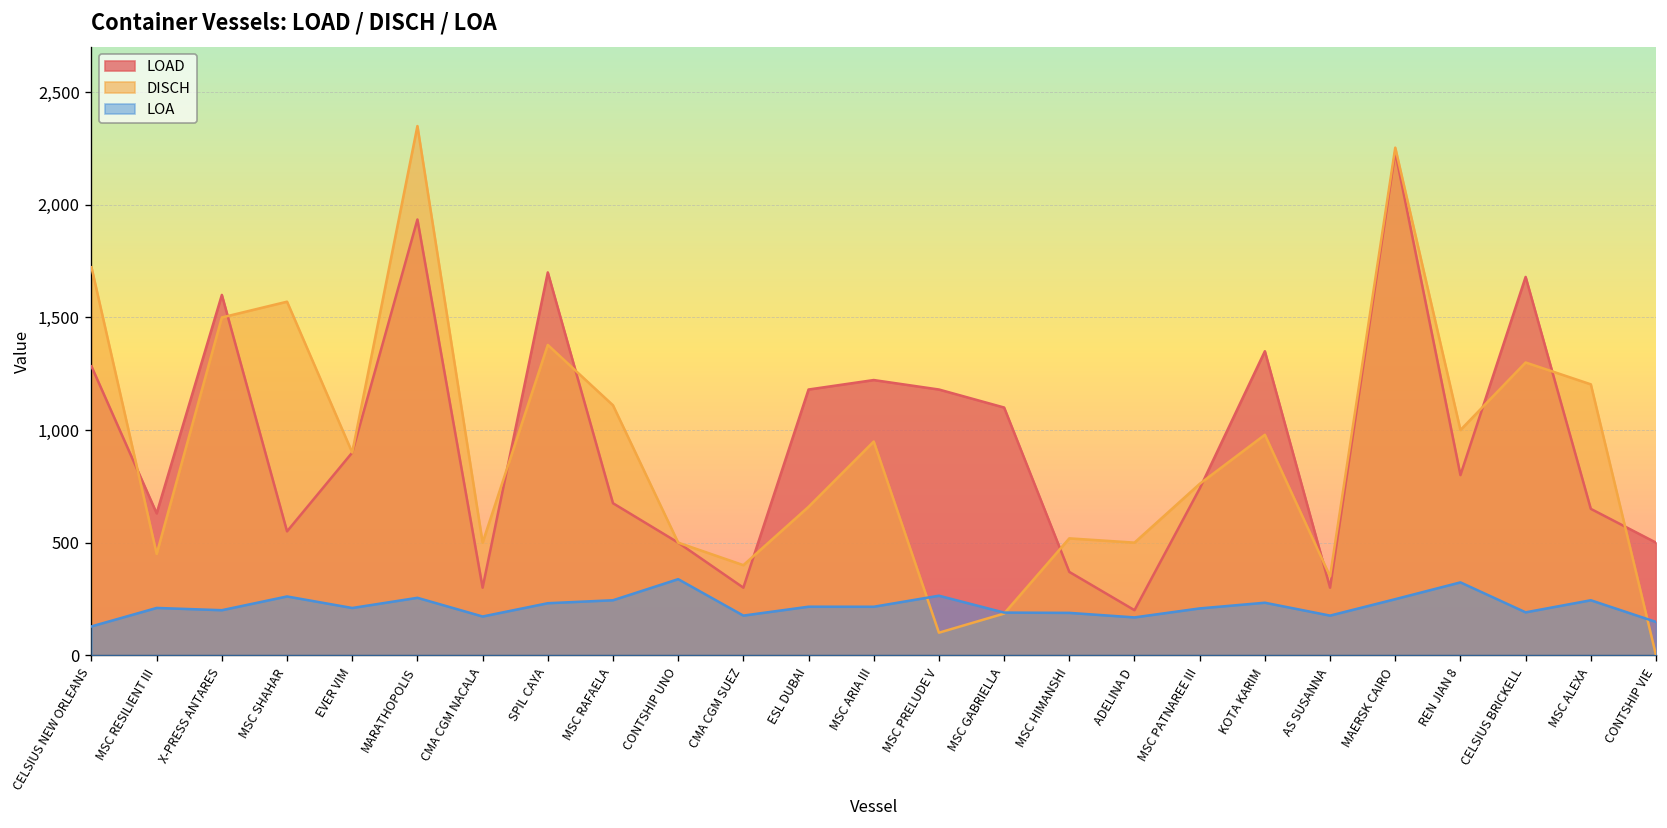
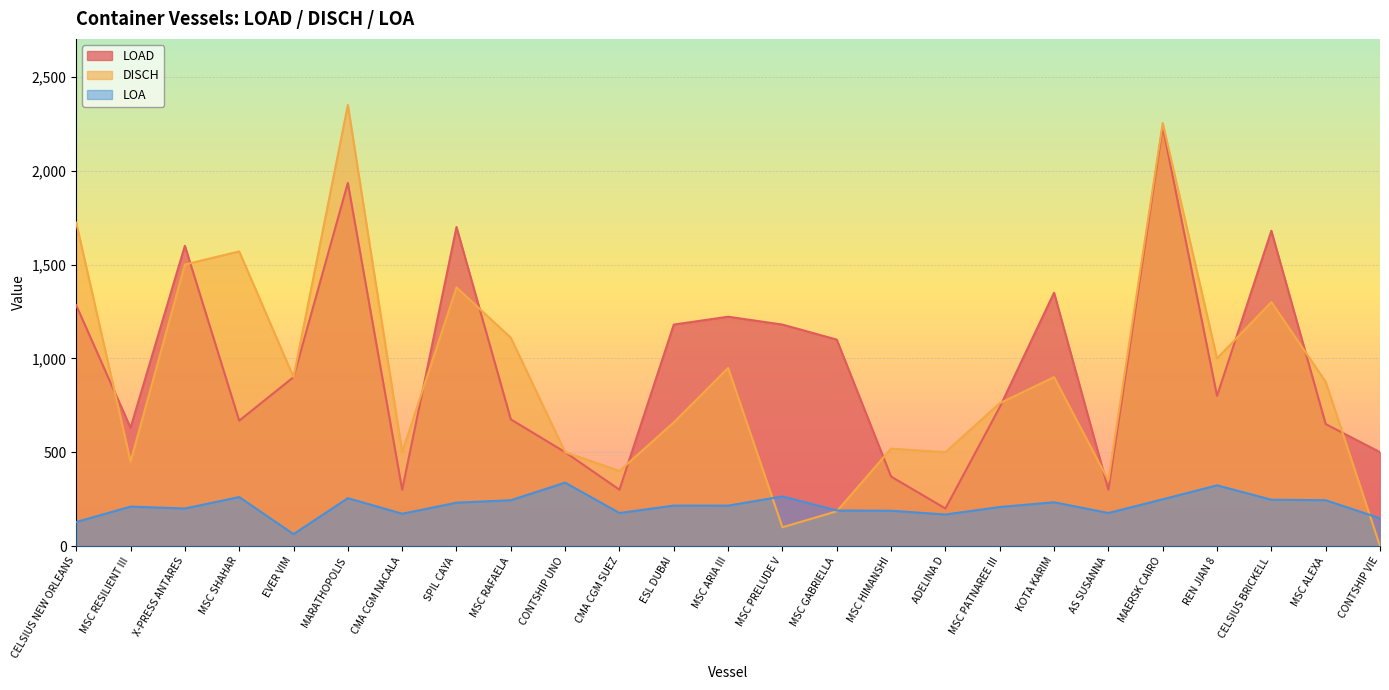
LOAD, MSC SHAHAR: 550 -> 670
LOA, EVER VIM: 210 -> 60
DISCH, KOTA KARIM: 980 -> 900
LOA, CELSIUS BRICKELL: 190 -> 250
DISCH, MSC ALEXA: 1,200 -> 880
